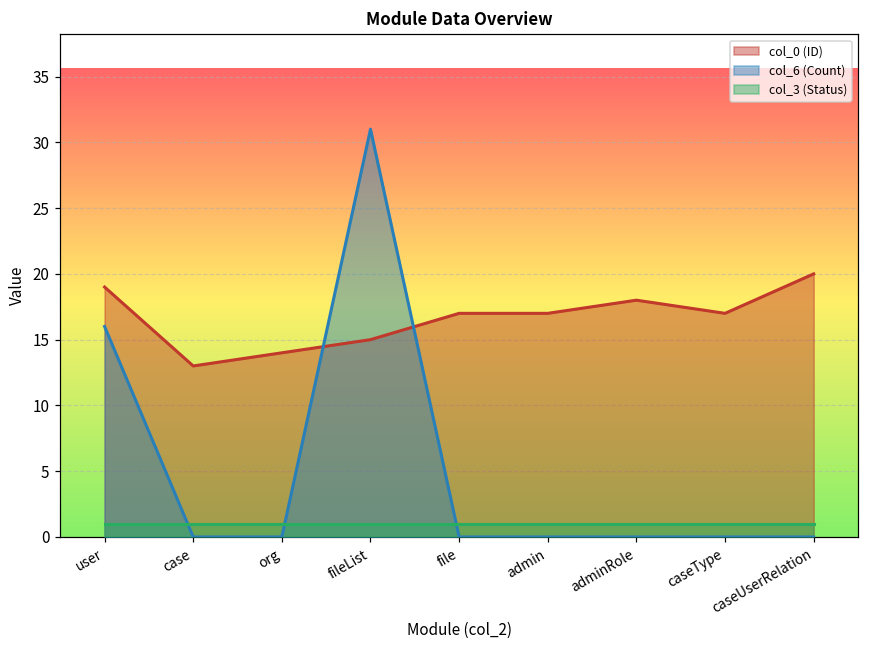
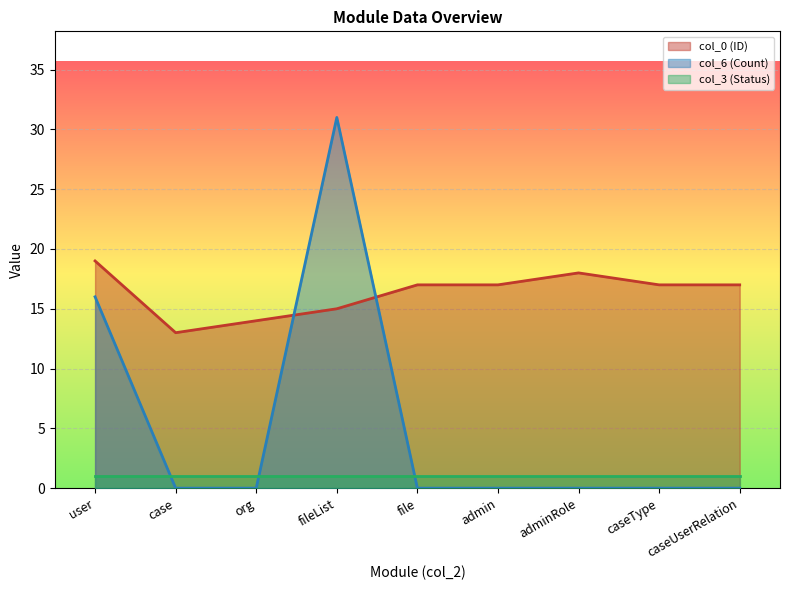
col_0 (ID), caseUserRelation: 20 -> 17
